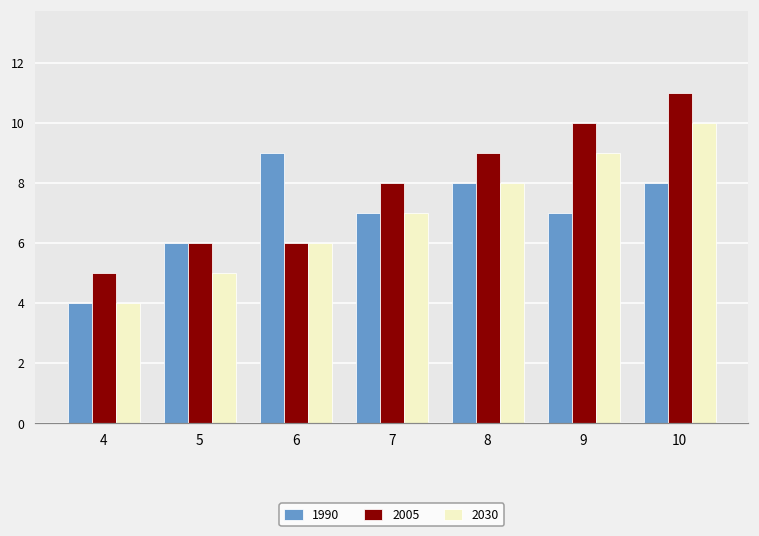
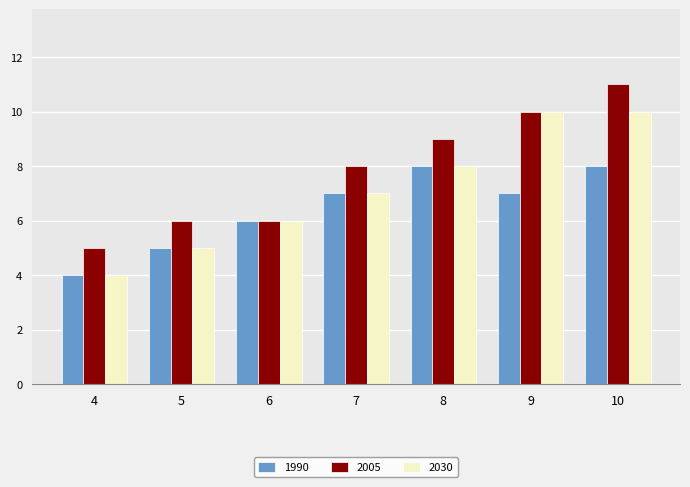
1990, 5: 6 -> 5
1990, 6: 9 -> 6
2030, 9: 9 -> 10
